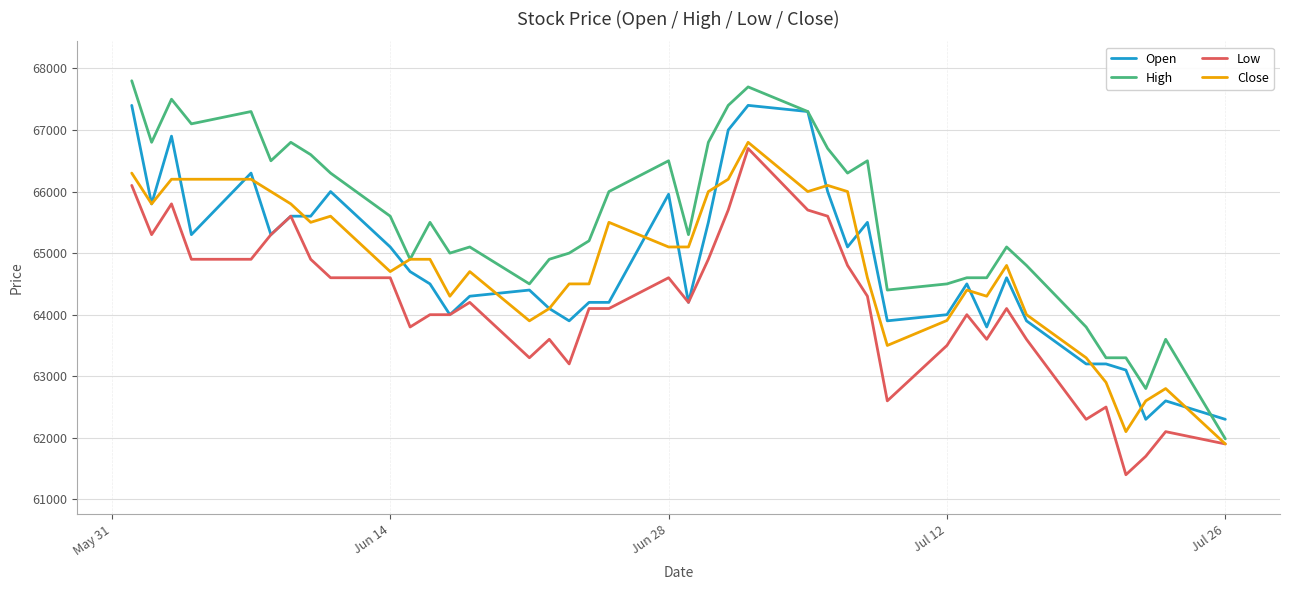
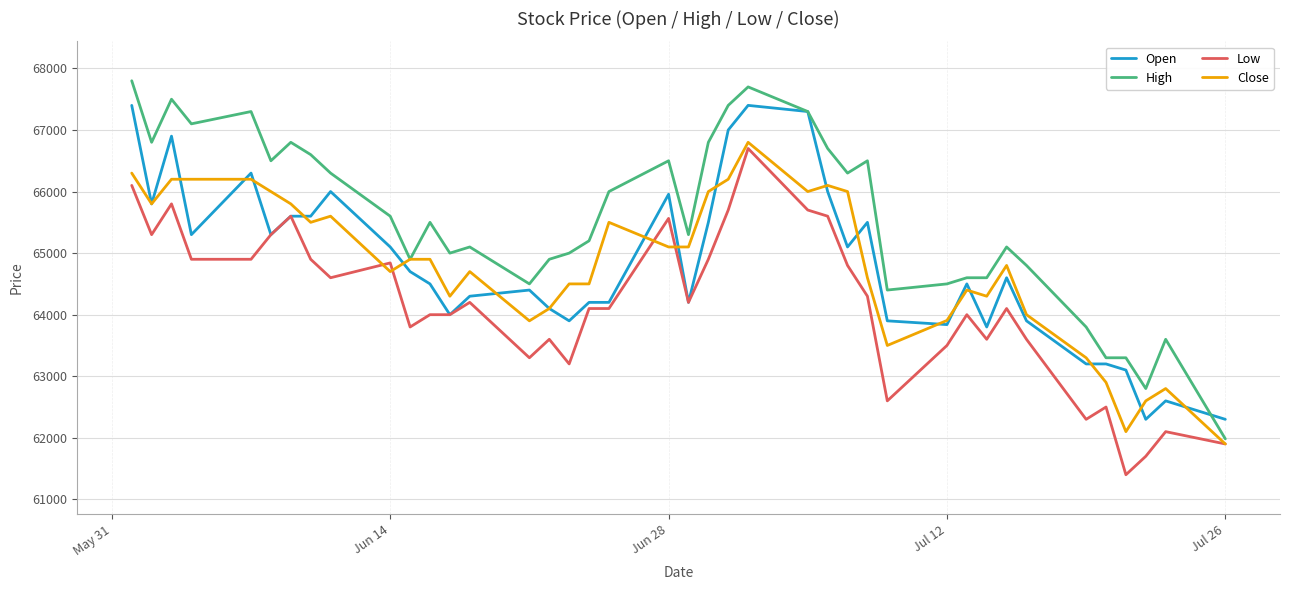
Low, Jun 14: 64600 -> 64800
Low, Jun 28: 64600 -> 65600
Open, Jul 12: 64000 -> 63800
